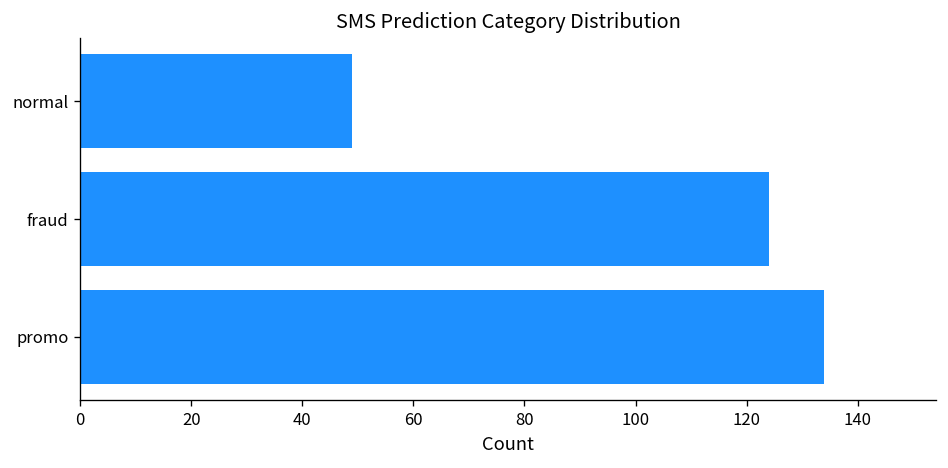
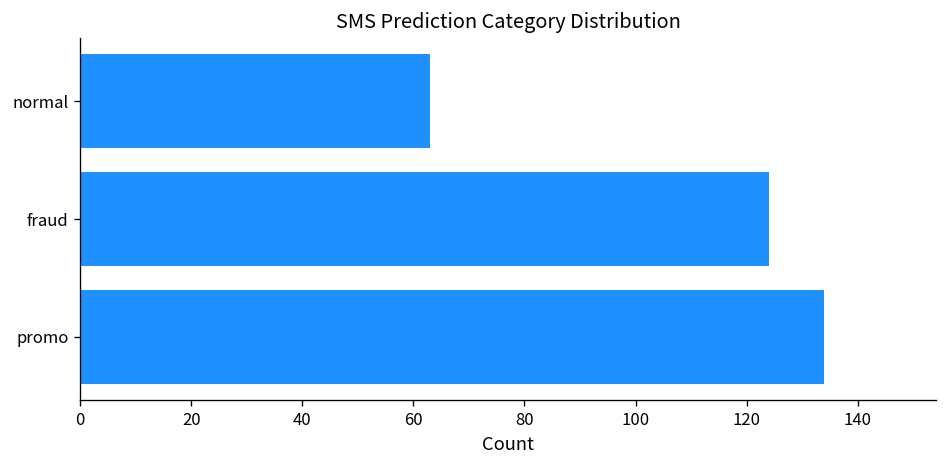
normal: 49 -> 63
